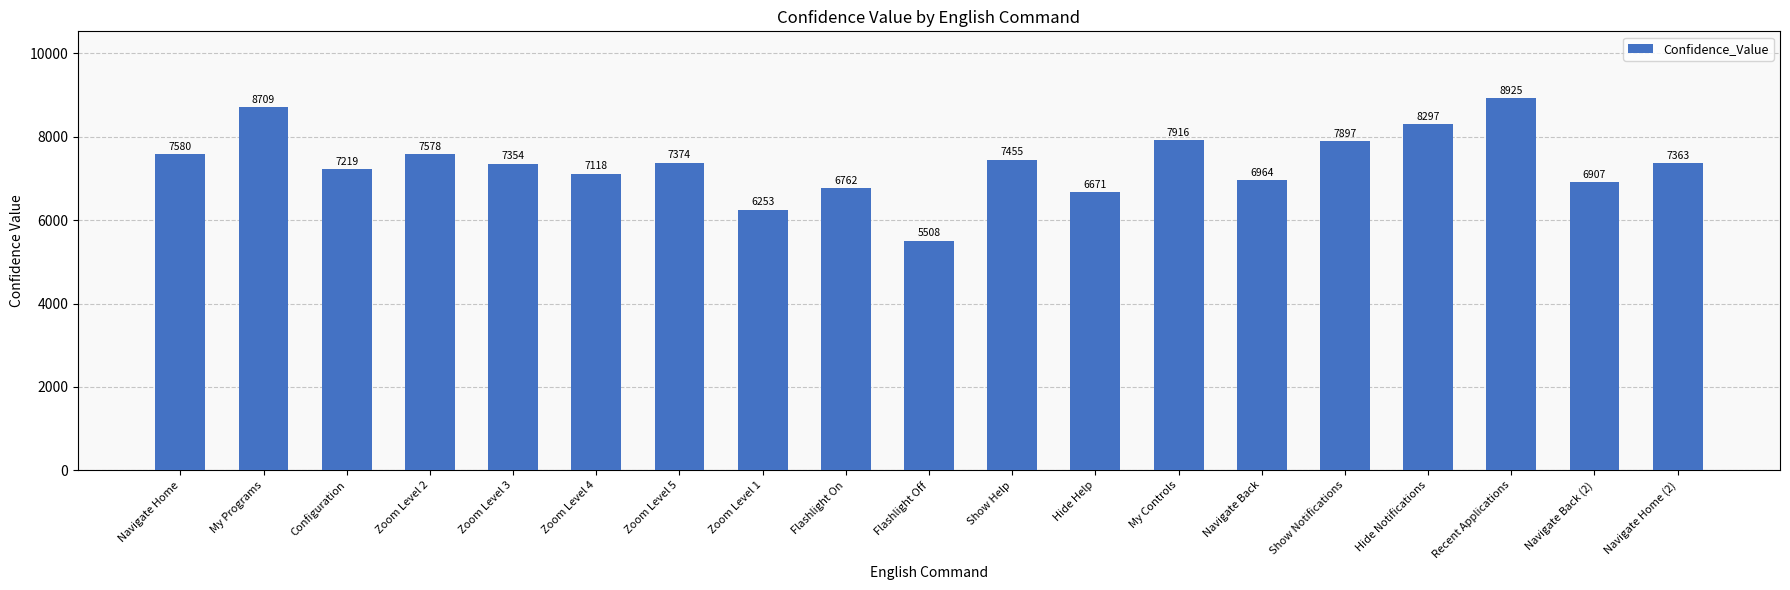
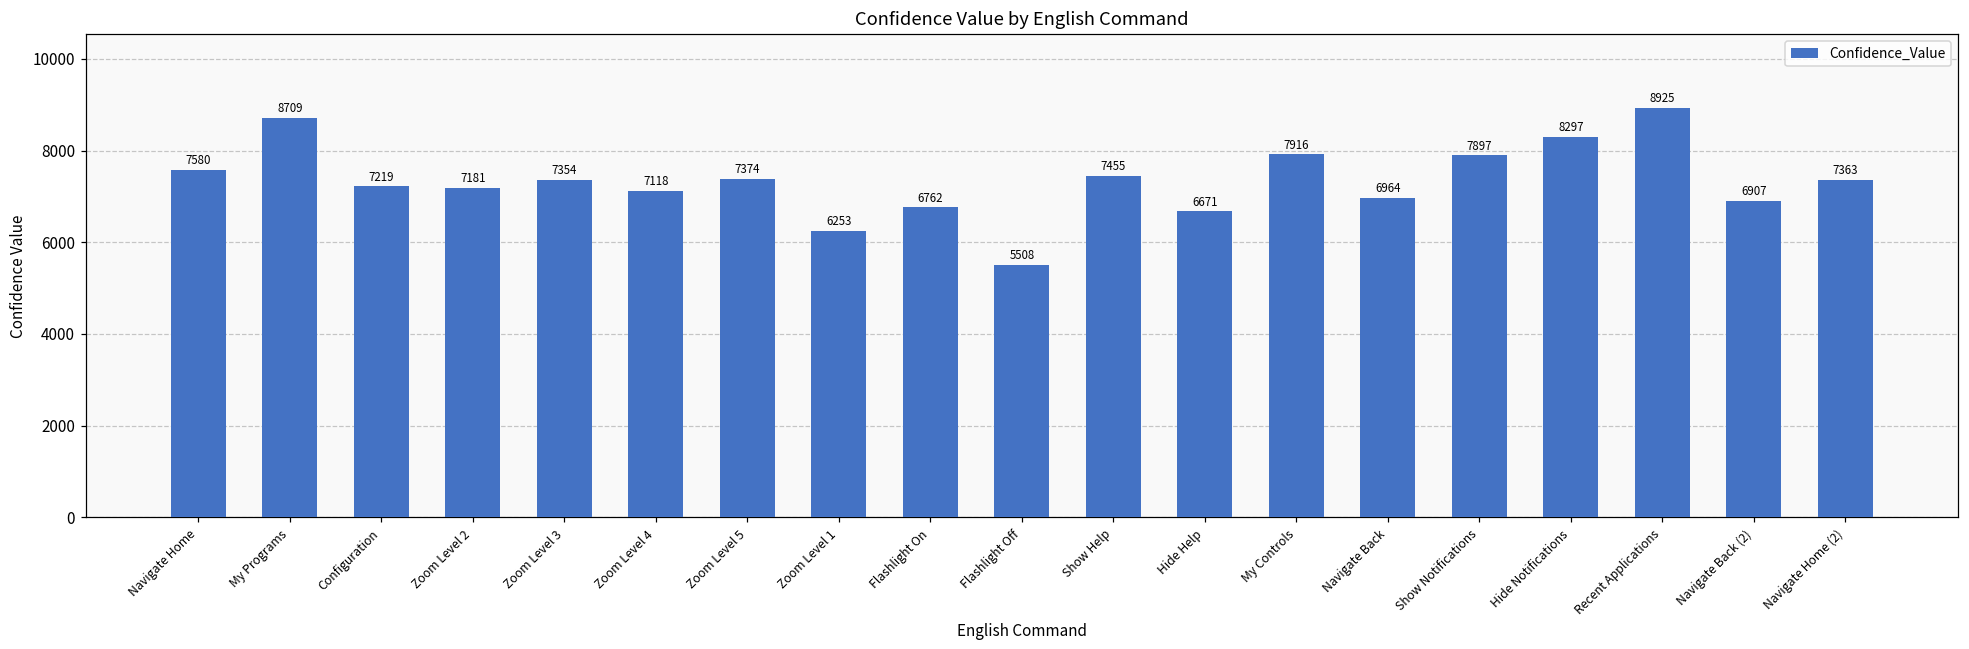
Zoom Level 2: 7578 -> 7181
